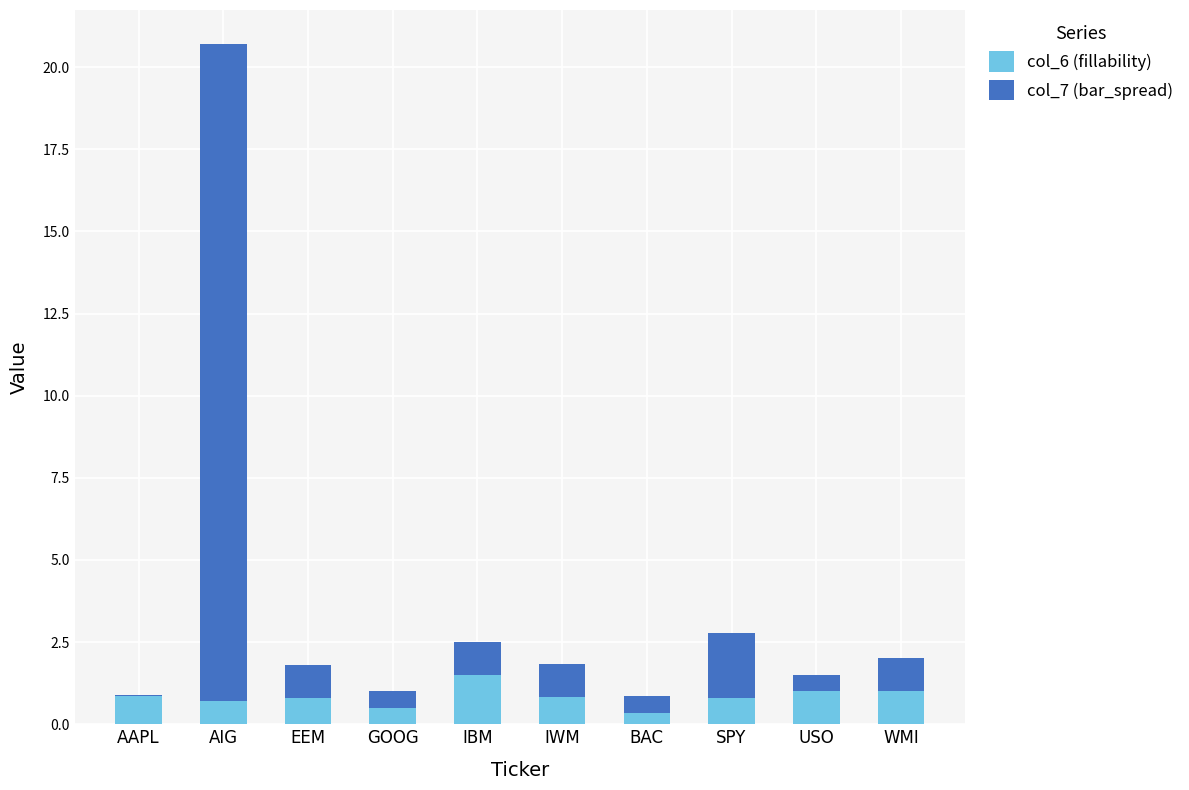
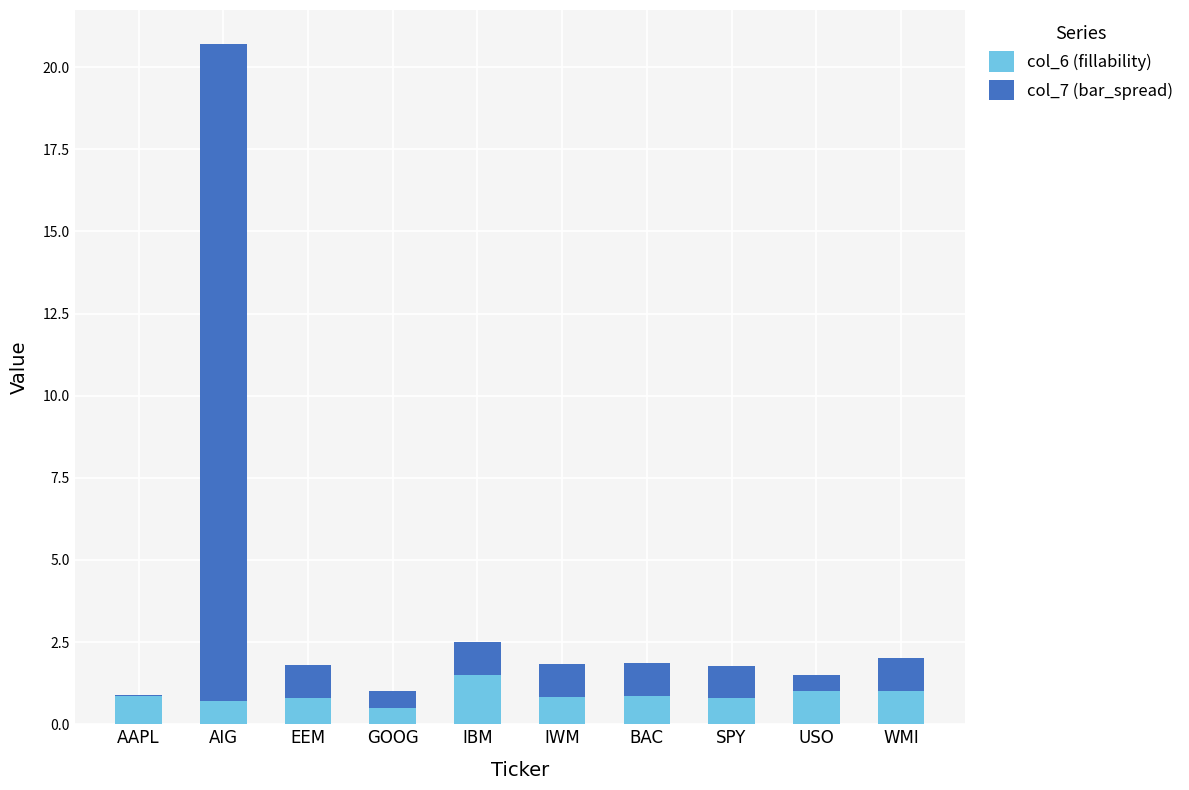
col_6 (fillability), BAC: 0.4 -> 0.9
col_7 (bar_spread), BAC: 0.5 -> 1.0
col_7 (bar_spread), SPY: 2 -> 1
